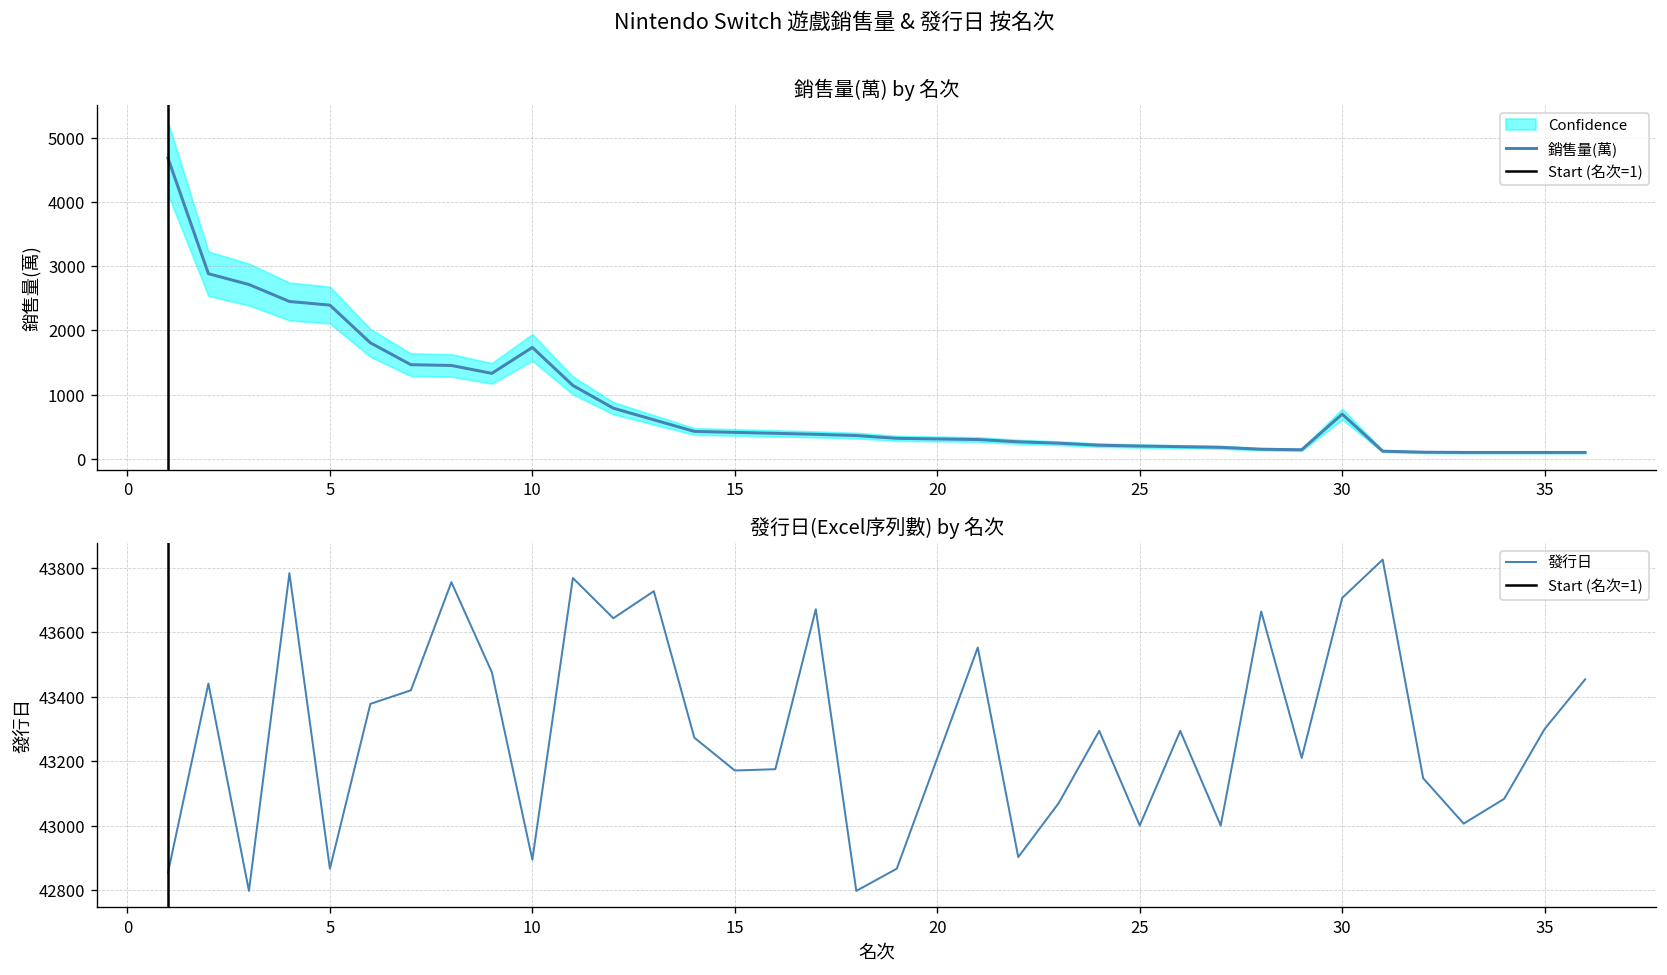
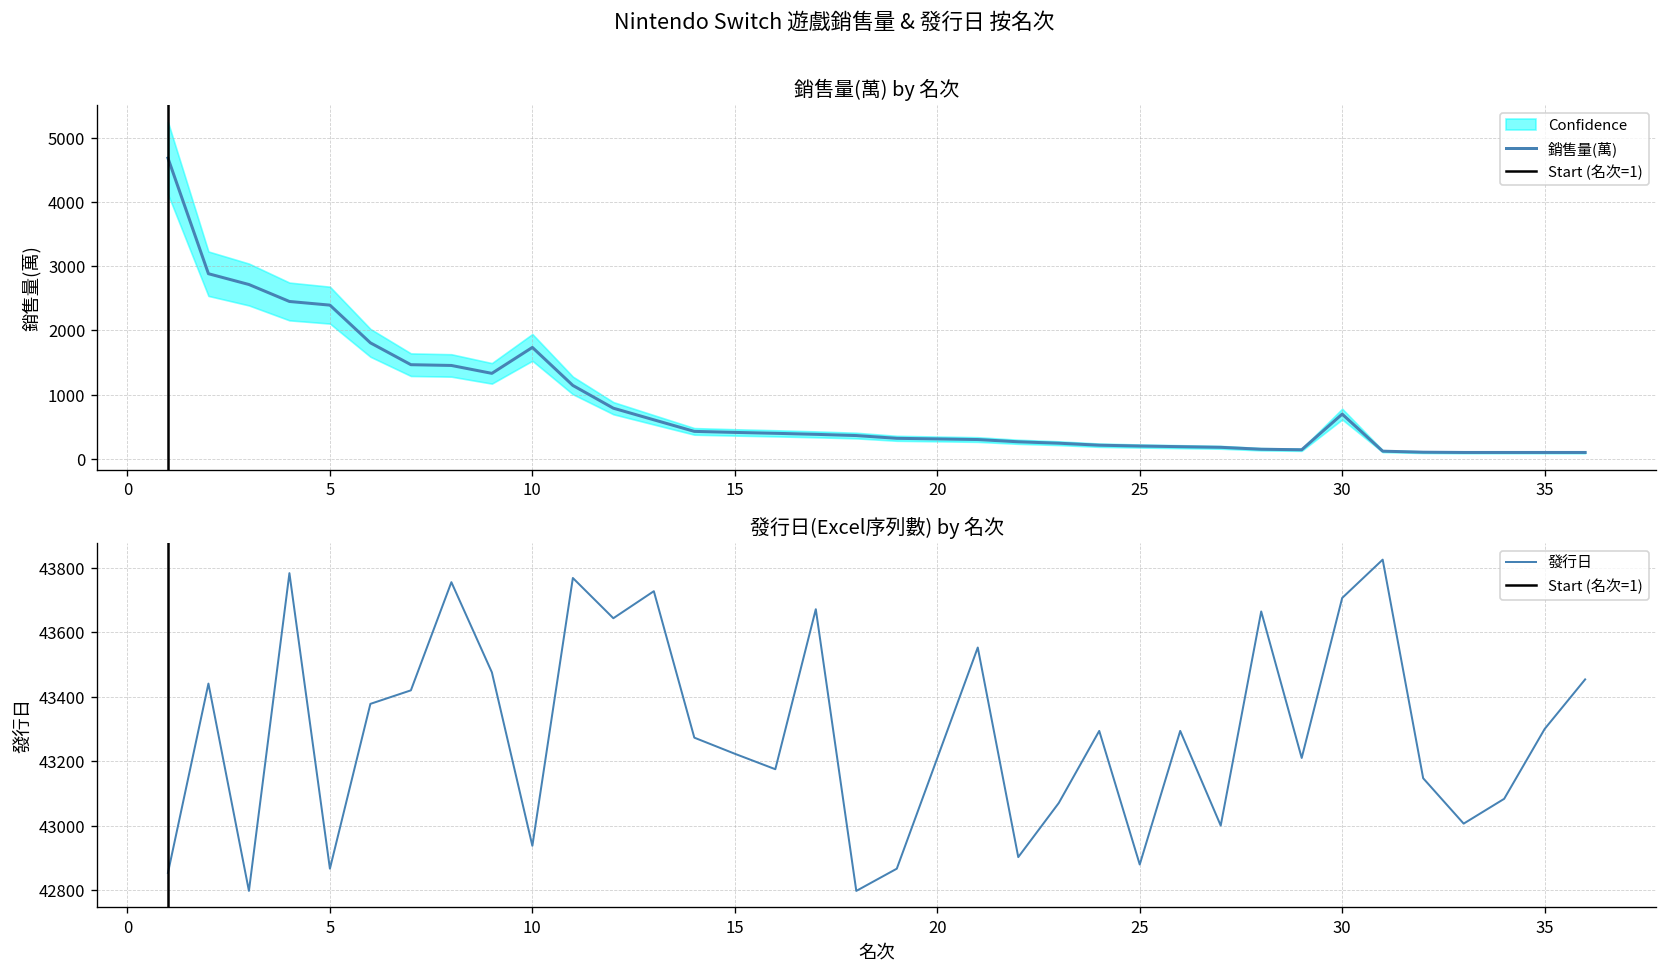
發行日(Excel序列數) by 名次, 10: 42890 -> 42940
發行日(Excel序列數) by 名次, 15: 43170 -> 43220
發行日(Excel序列數) by 名次, 25: 43000 -> 42880
